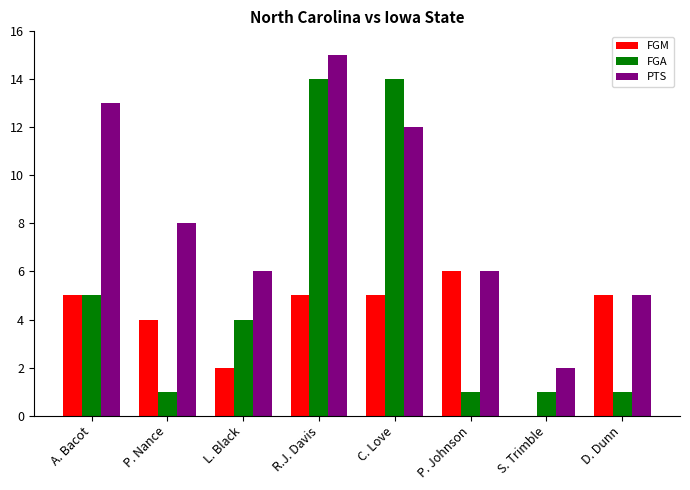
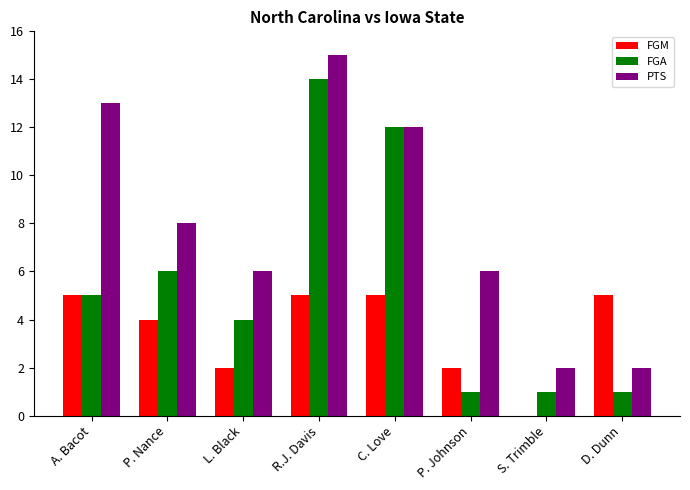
FGA, P. Nance: 1 -> 6
FGA, C. Love: 14 -> 12
FGM, P. Johnson: 6 -> 2
PTS, D. Dunn: 5 -> 2
